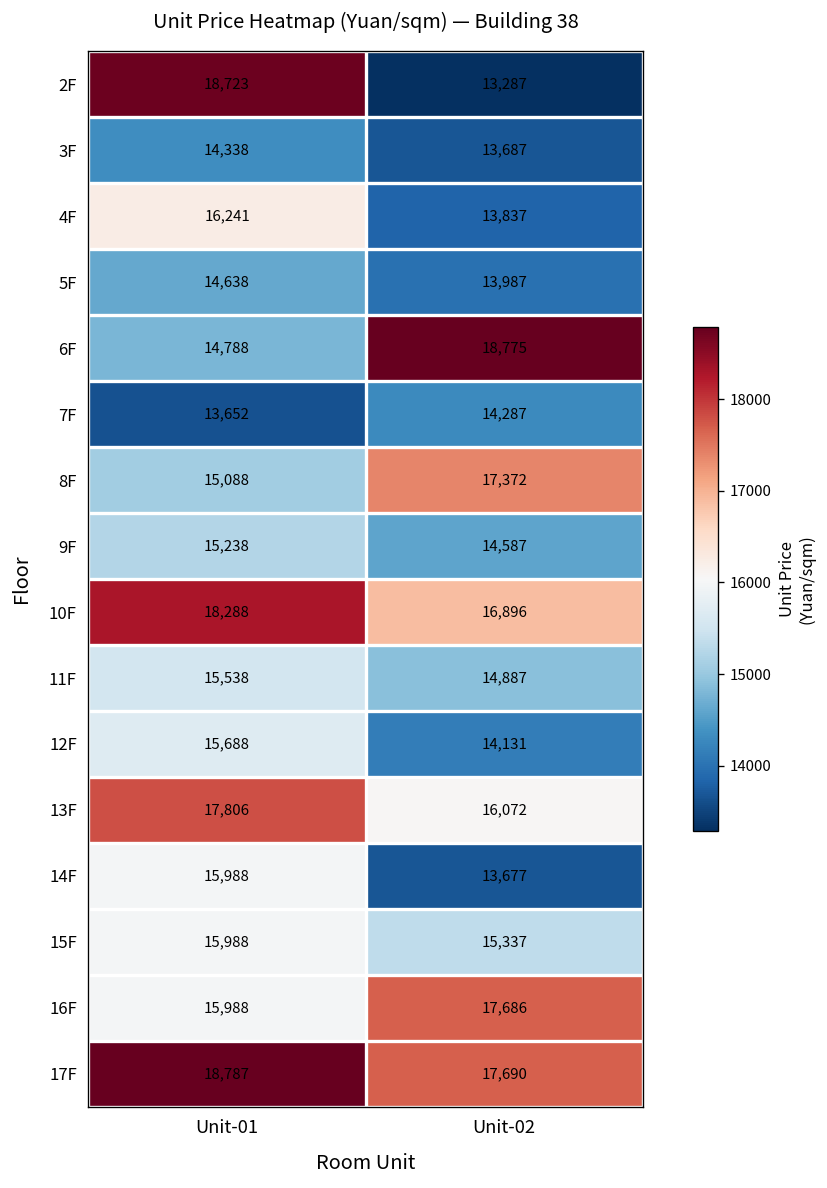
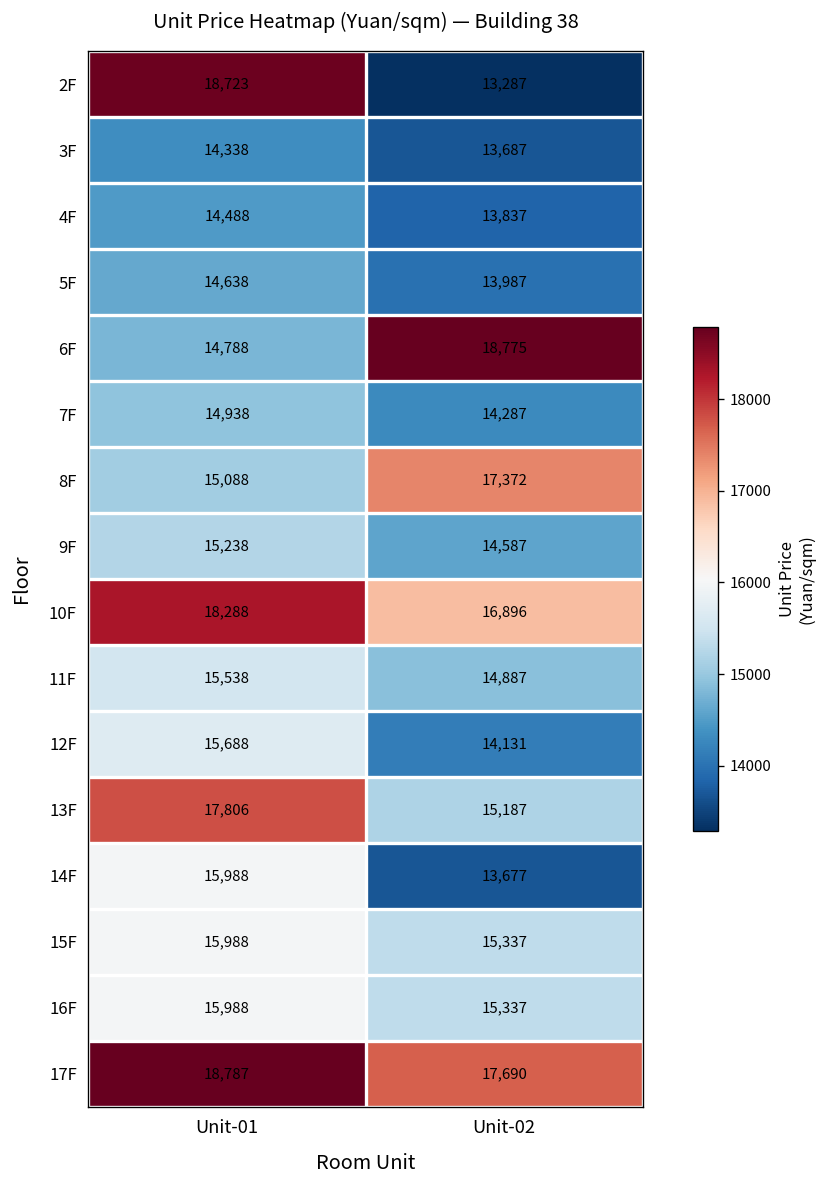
4F, Unit-01: 16,241 -> 14,488
7F, Unit-01: 13,652 -> 14,938
13F, Unit-02: 16,072 -> 15,187
16F, Unit-02: 17,686 -> 15,337
